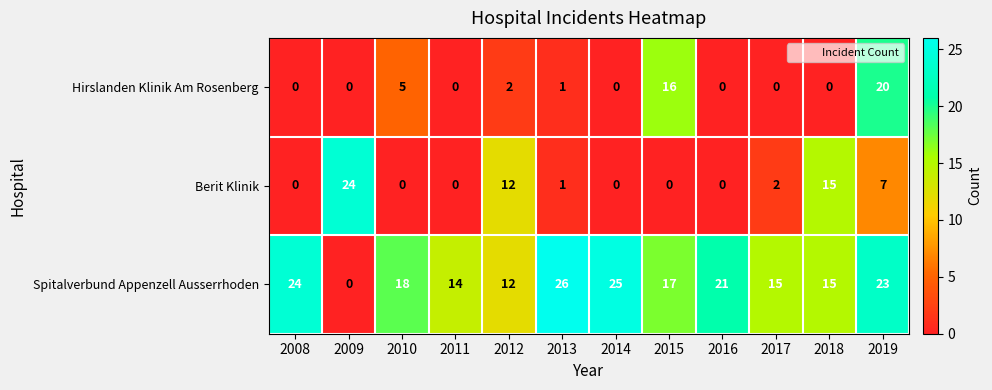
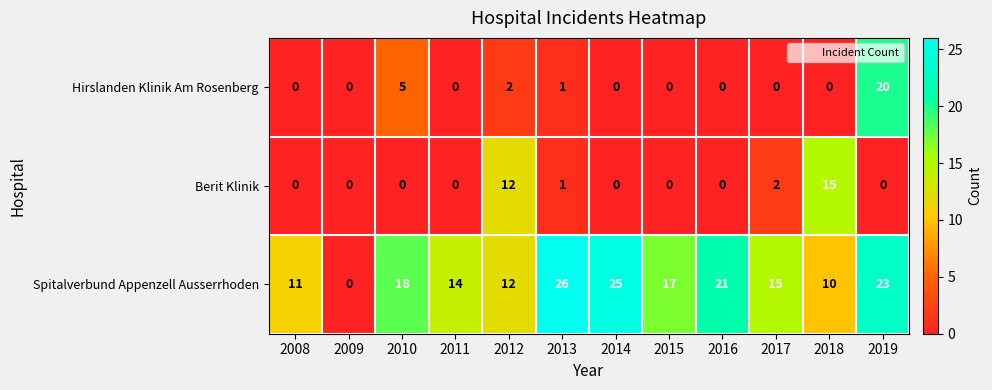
Hirslanden Klinik Am Rosenberg, 2015: 16 -> 0
Berit Klinik, 2009: 24 -> 0
Berit Klinik, 2019: 7 -> 0
Spitalverbund Appenzell Ausserrhoden, 2008: 24 -> 11
Spitalverbund Appenzell Ausserrhoden, 2018: 15 -> 10
